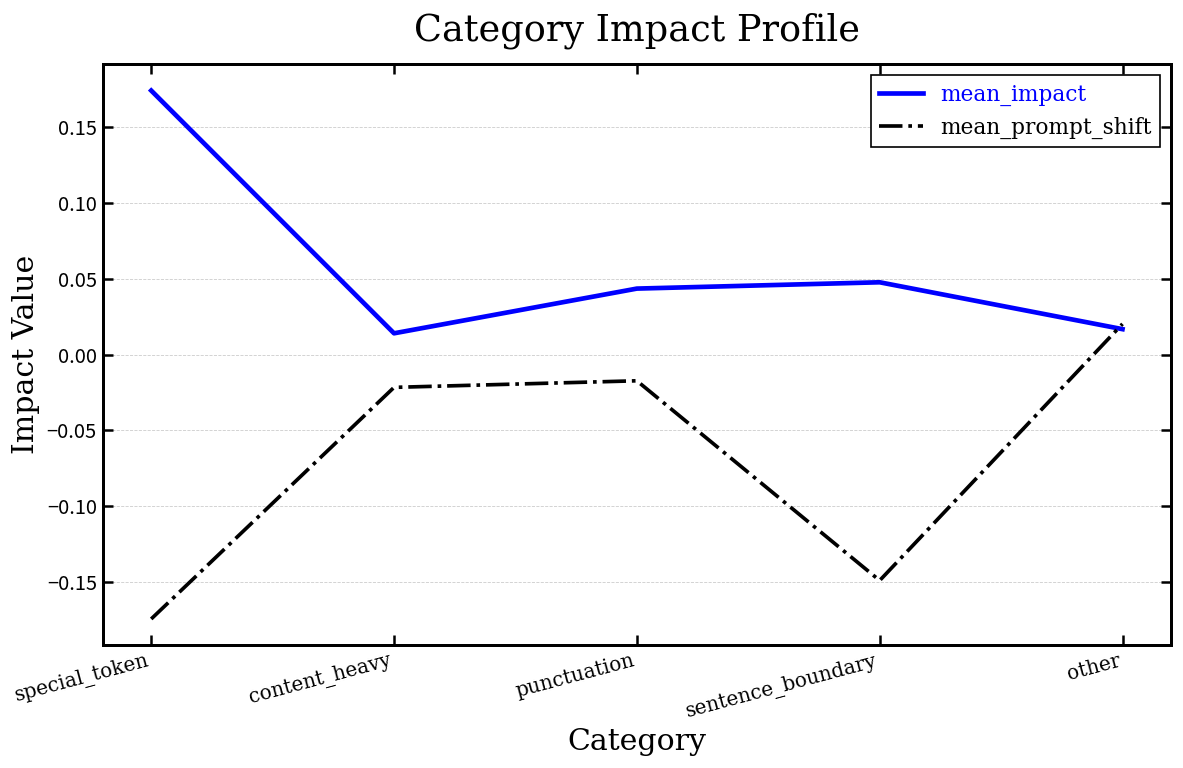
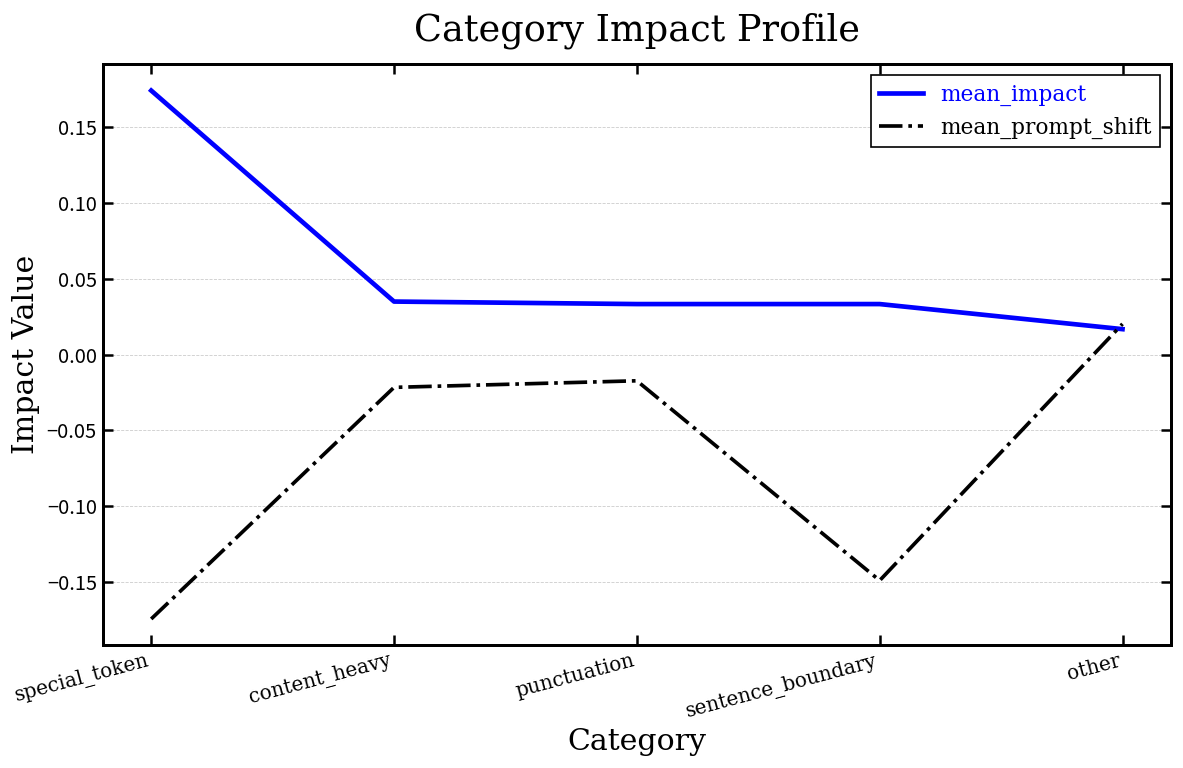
mean_impact, content_heavy: 0.014 -> 0.035
mean_impact, punctuation: 0.043 -> 0.033
mean_impact, sentence_boundary: 0.048 -> 0.033
